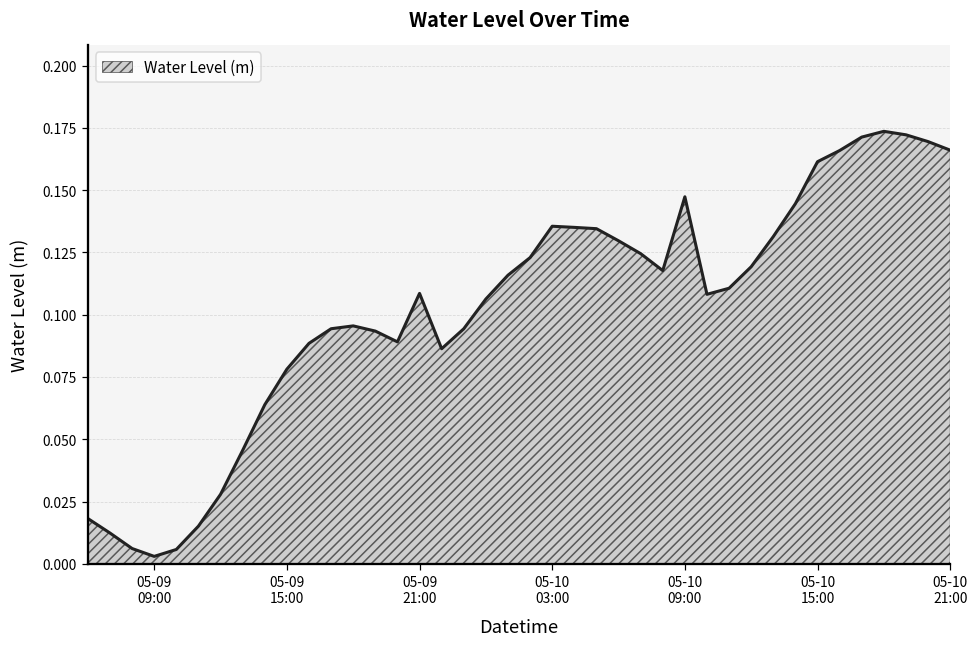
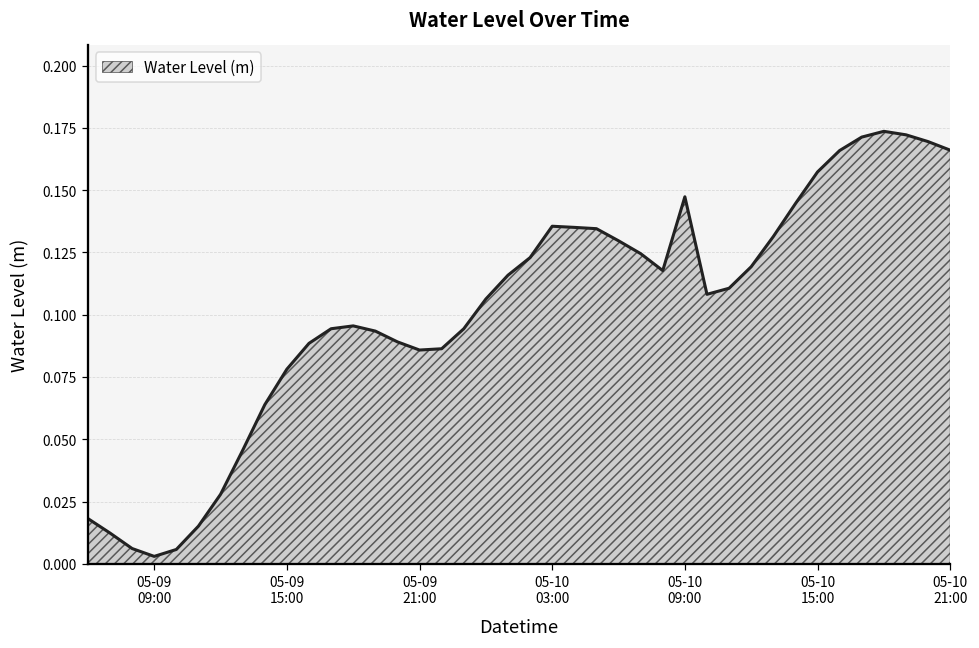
05-09 21:00: 0.109 -> 0.086
05-10 15:00: 0.161 -> 0.157
